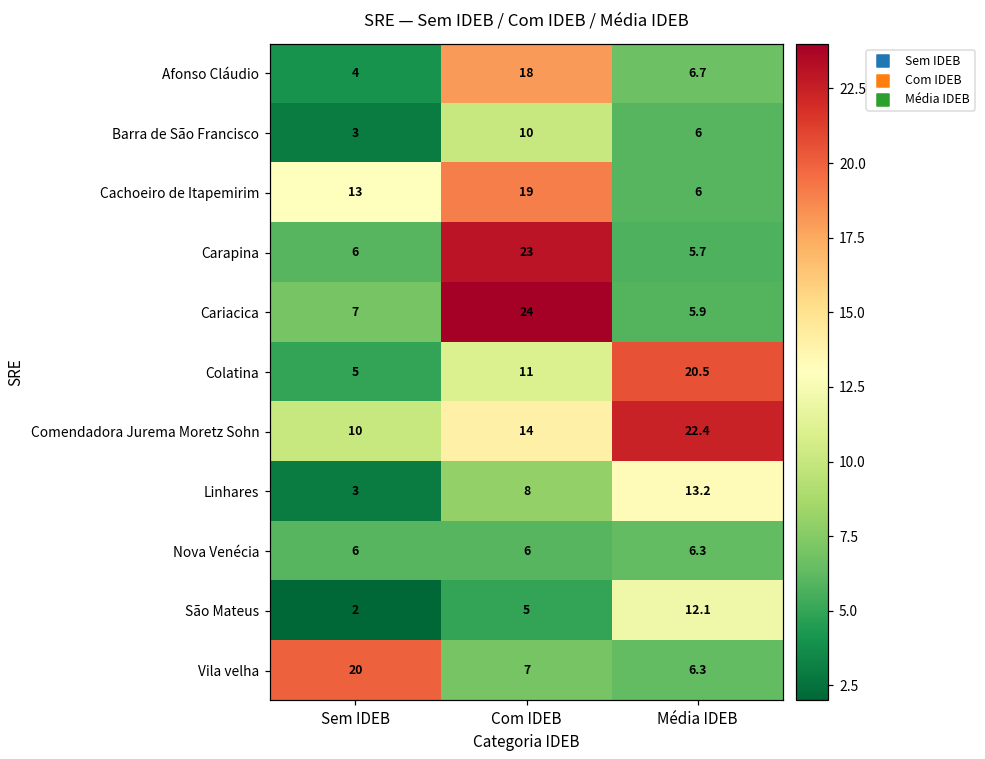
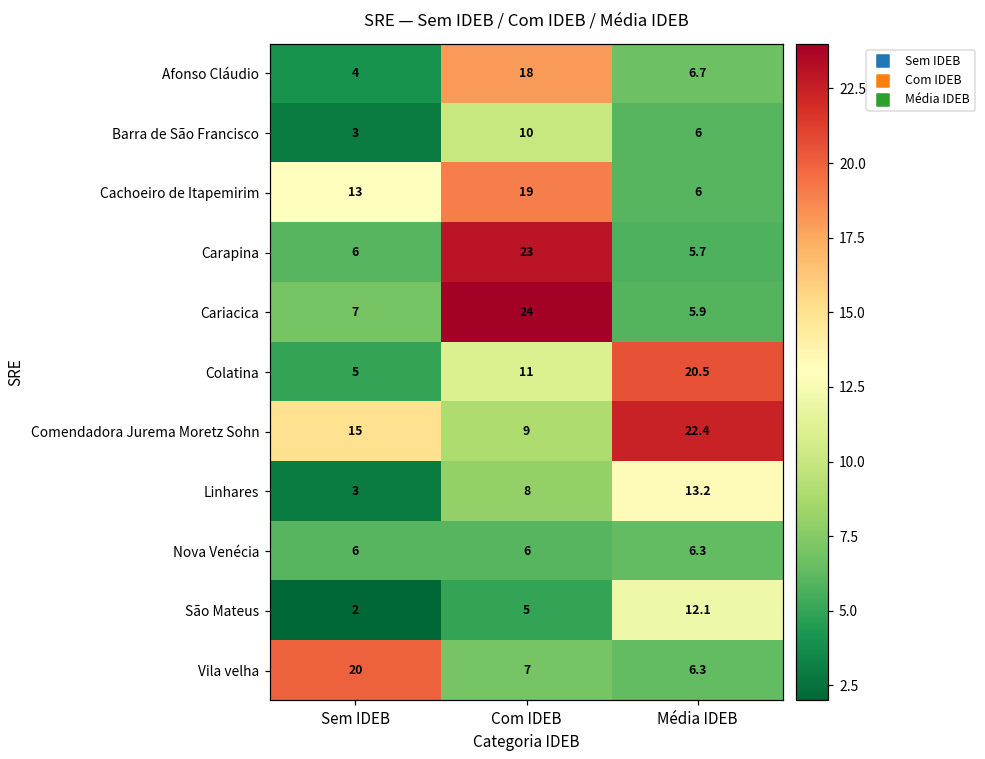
Comendadora Jurema Moretz Sohn, Sem IDEB: 10 -> 15
Comendadora Jurema Moretz Sohn, Com IDEB: 14 -> 9
